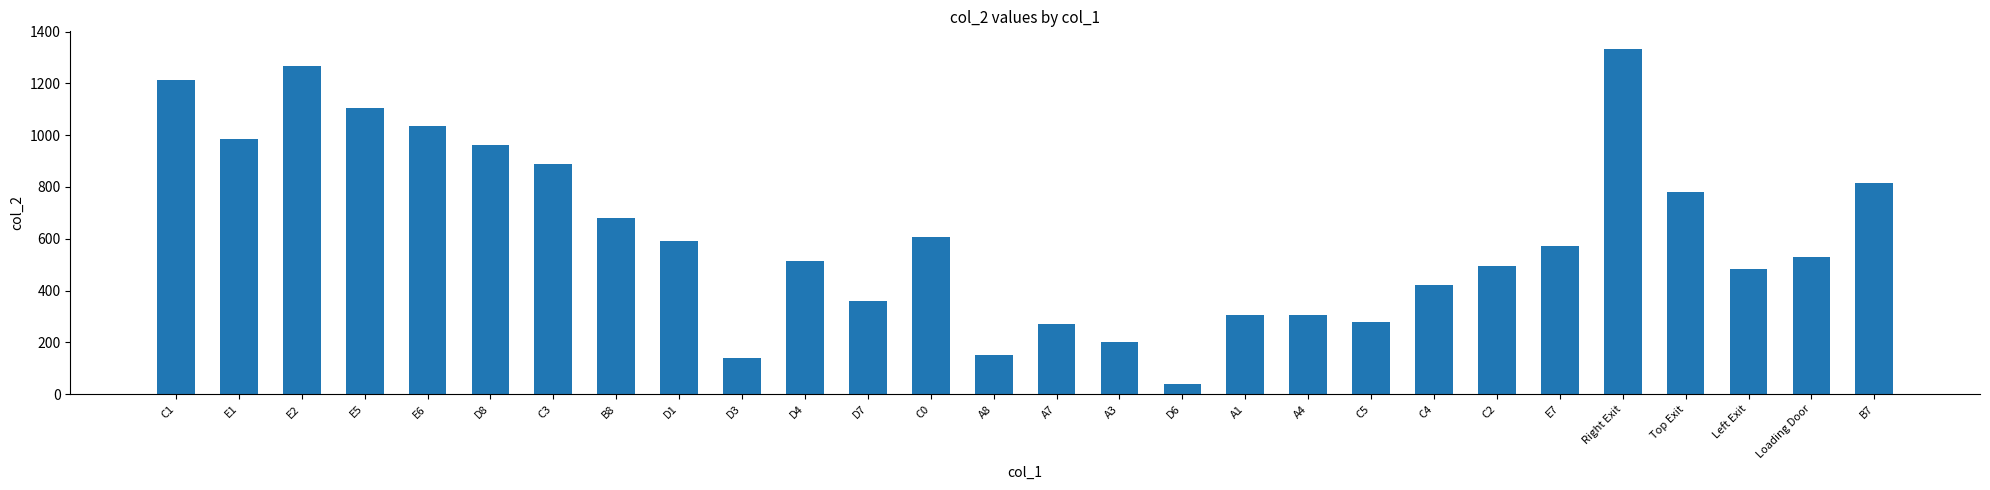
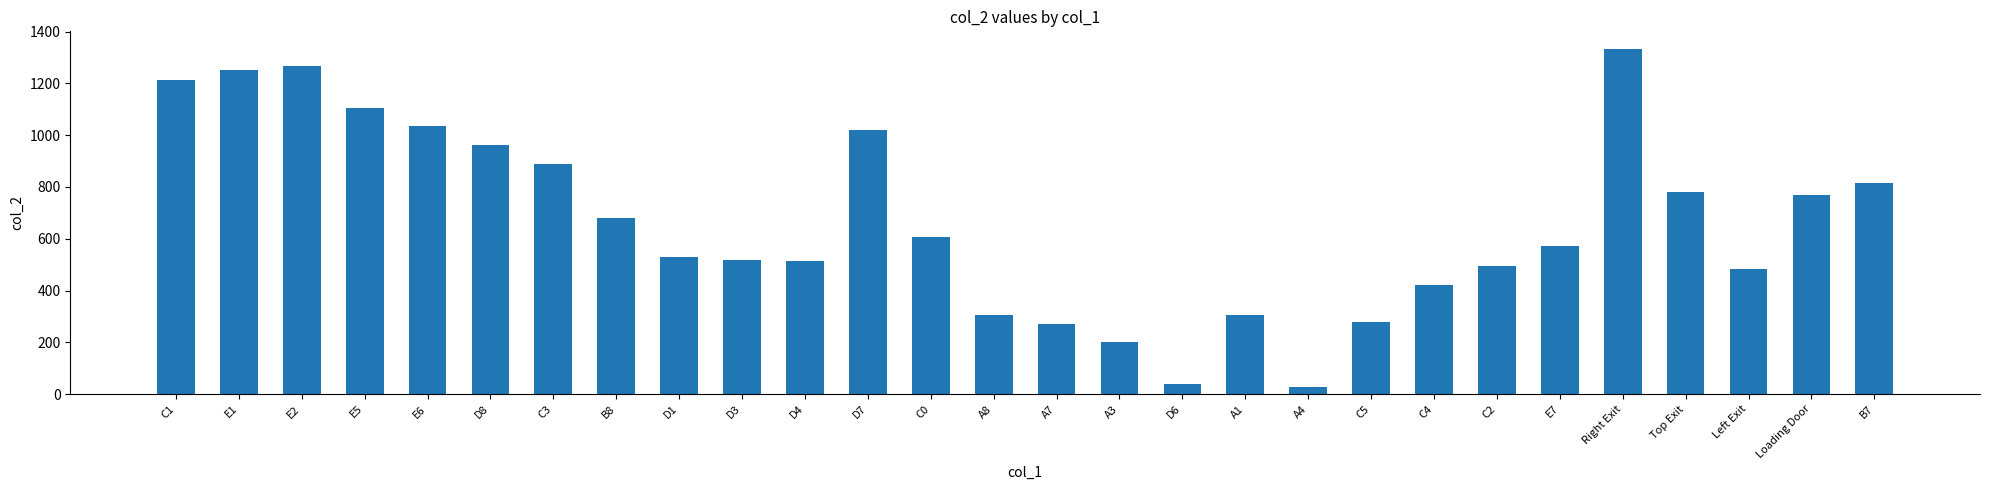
E1: 990 -> 1250
D1: 590 -> 530
D3: 140 -> 520
D7: 360 -> 1020
A8: 150 -> 300
A4: 300 -> 30
Loading Door: 530 -> 770
